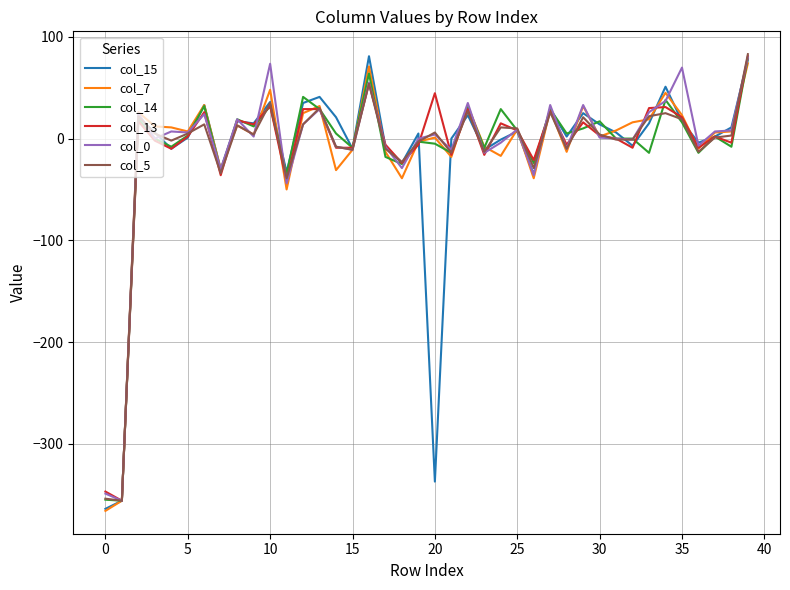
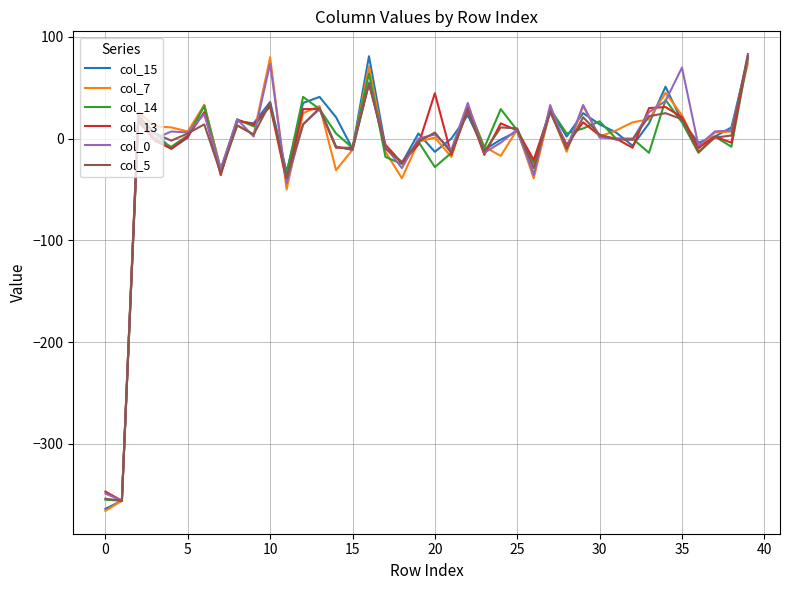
col_7, 10: 48 -> 80
col_15, 20: -337 -> -13
col_14, 20: -5 -> -28
